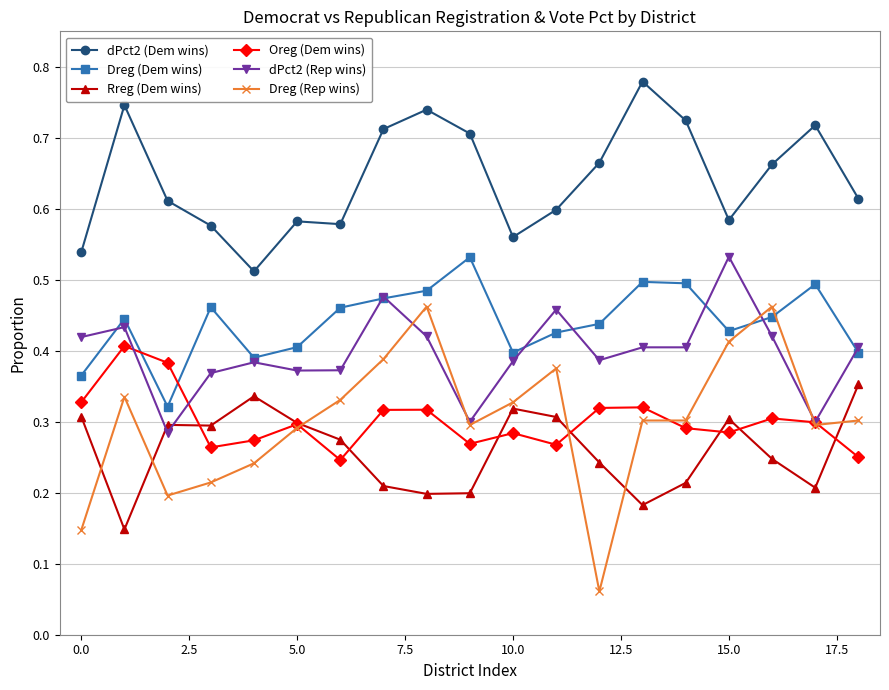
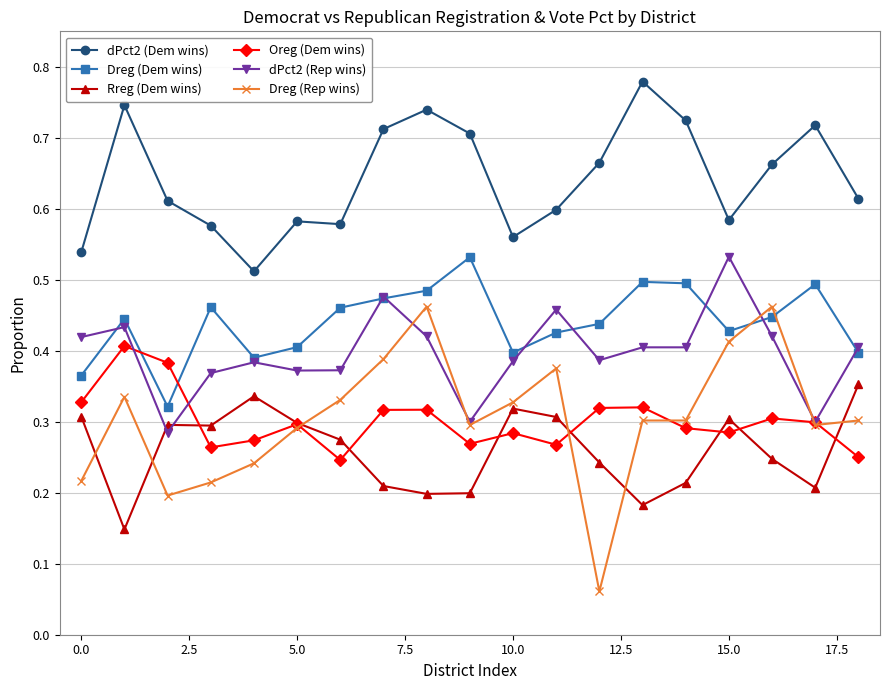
Dreg (Rep wins), 0.0: 0.15 -> 0.22
